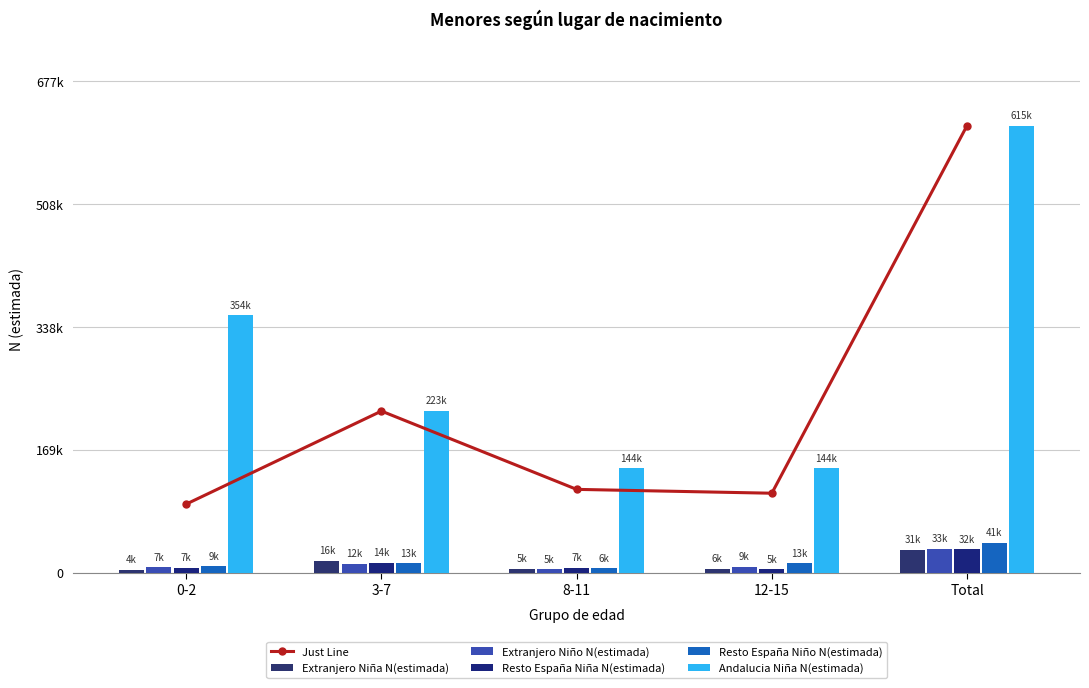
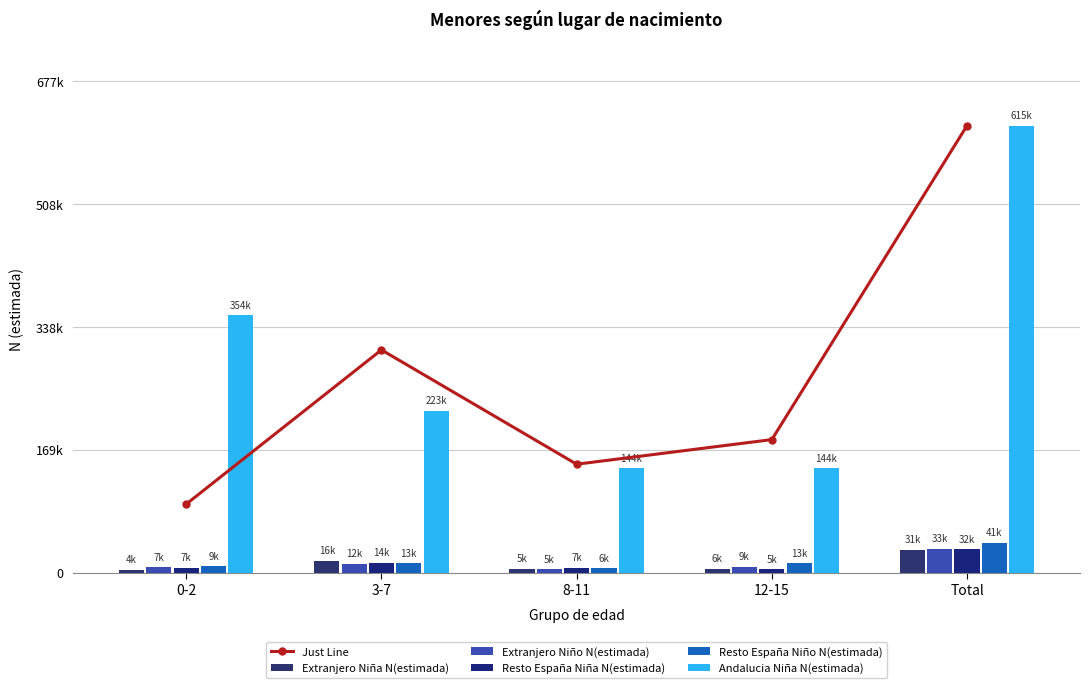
Just Line, 3-7: 220000 -> 310000
Just Line, 8-11: 110000 -> 150000
Just Line, 12-15: 110000 -> 180000
